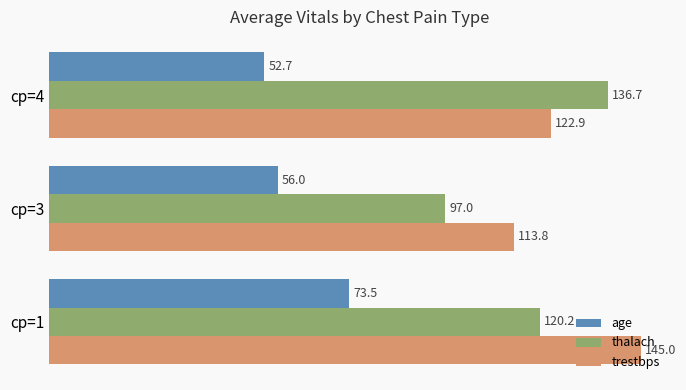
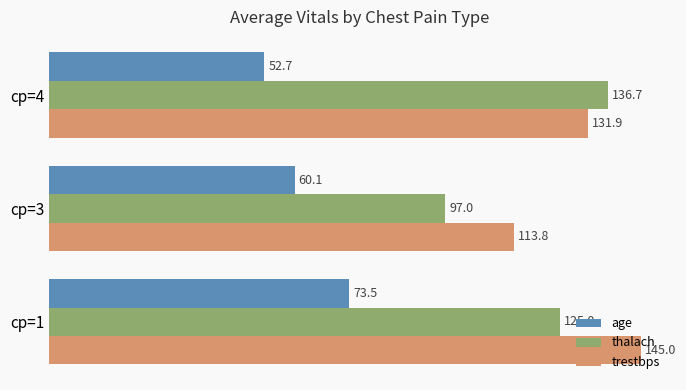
trestbps, cp=4: 122.9 -> 131.9
age, cp=3: 56.0 -> 60.1
thalach, cp=1: 120.2 -> 125.0
